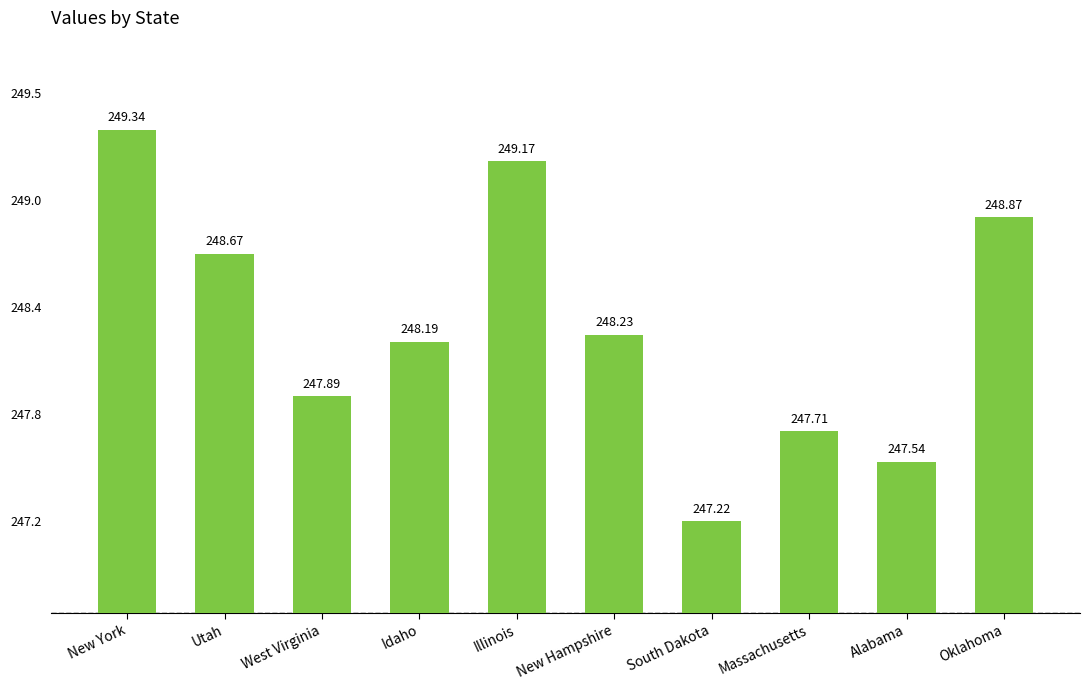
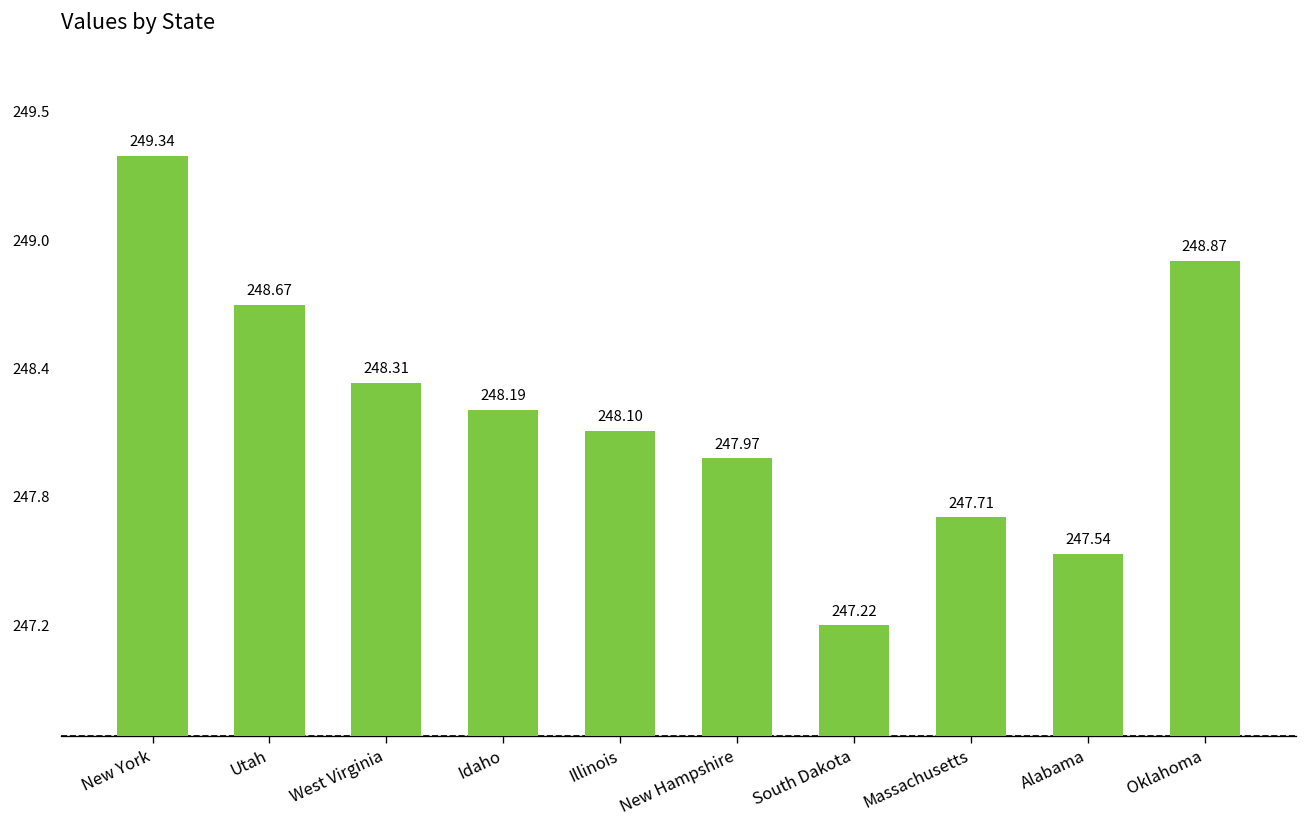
West Virginia: 247.89 -> 248.31
Illinois: 249.17 -> 248.10
New Hampshire: 248.23 -> 247.97
